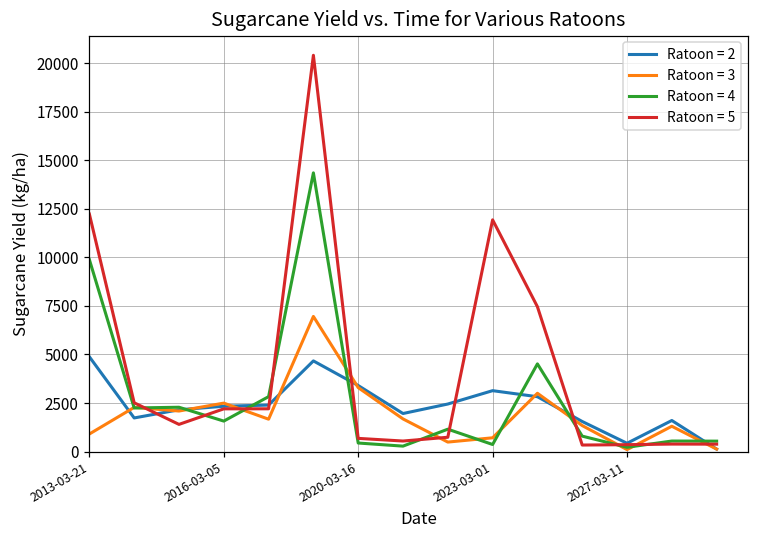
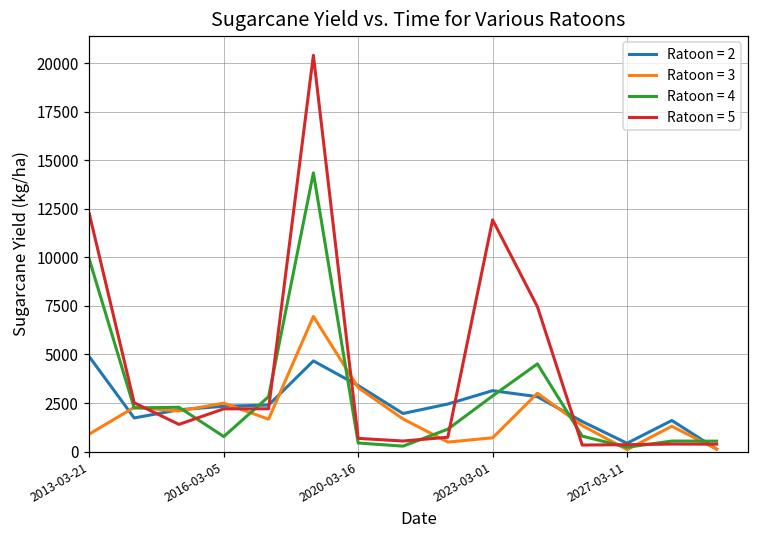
Ratoon = 4, 2016-03-05: 1600 -> 800
Ratoon = 4, 2023-03-01: 400 -> 2900
